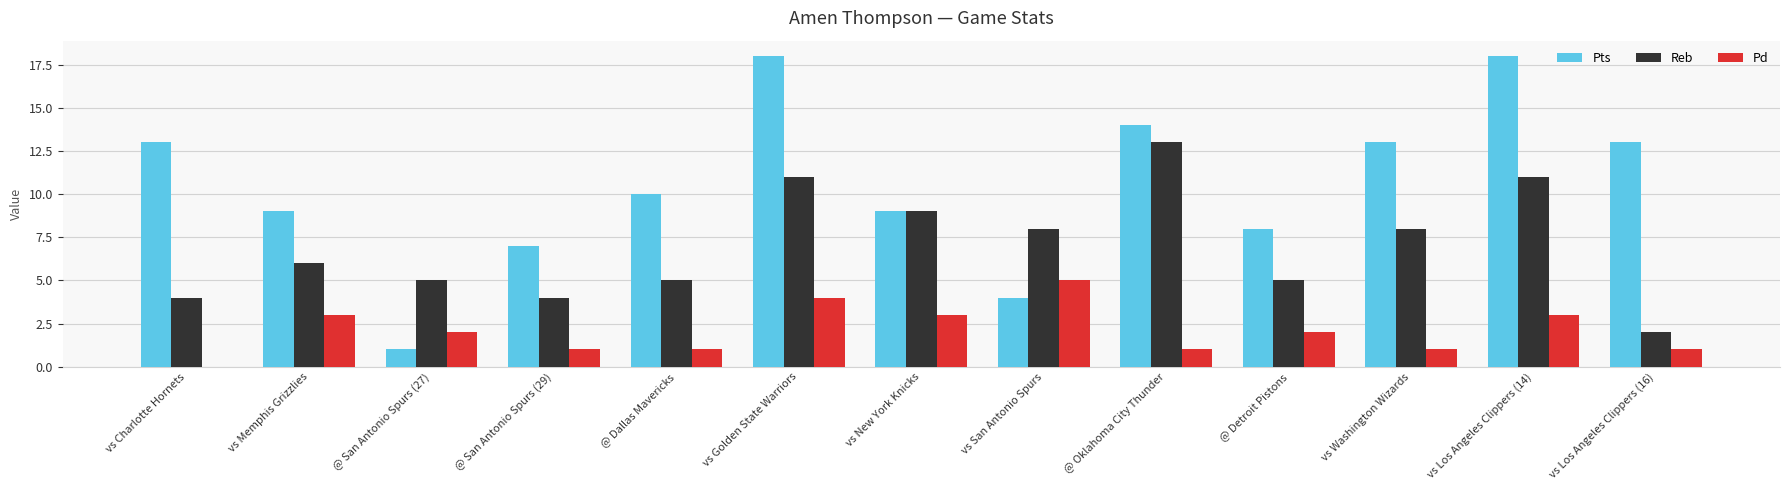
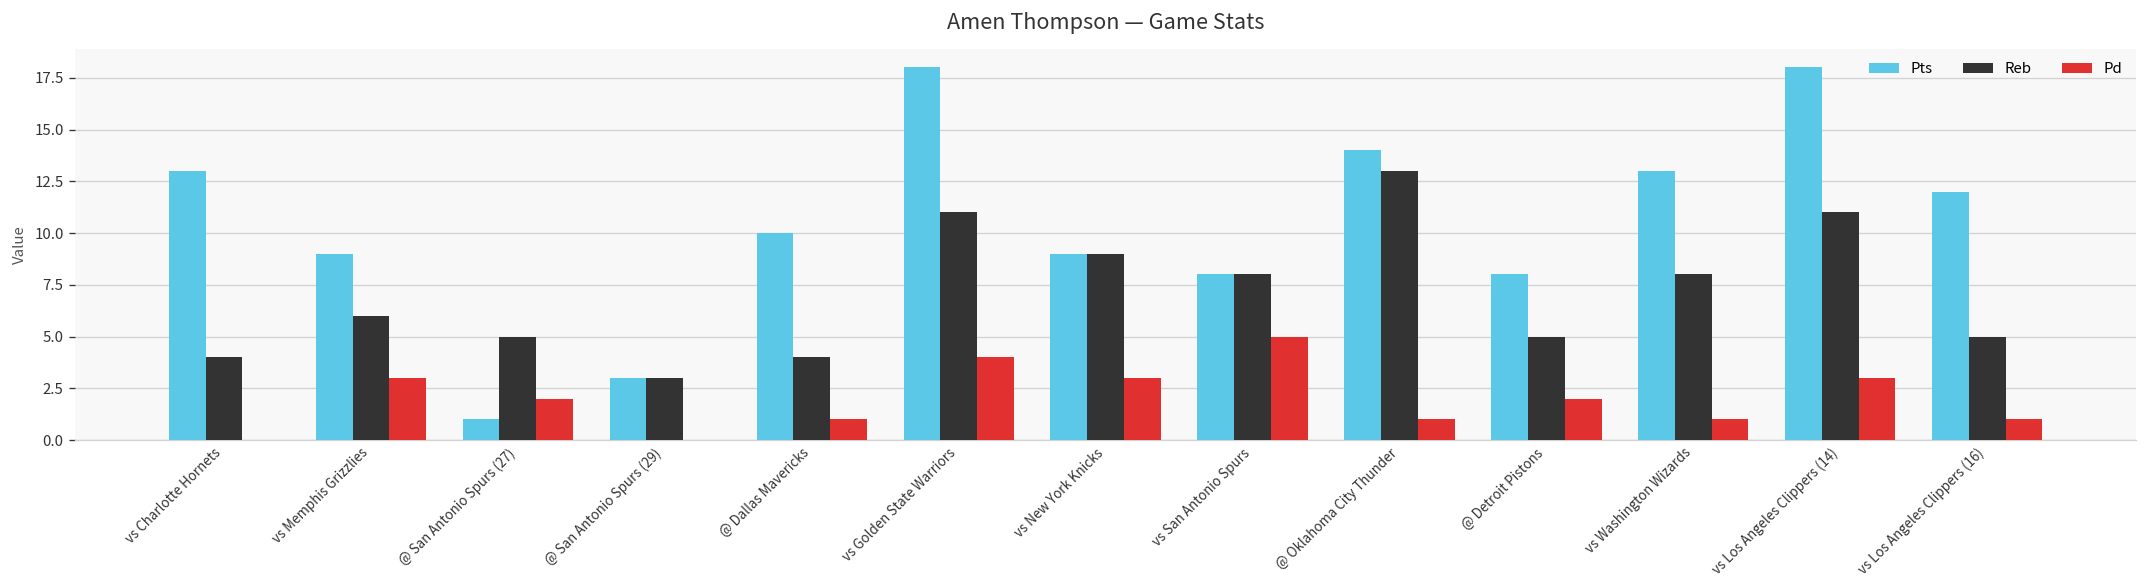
Pts, @ San Antonio Spurs (29): 7 -> 3
Reb, @ San Antonio Spurs (29): 4 -> 3
Pd, @ San Antonio Spurs (29): 1 -> 0
Reb, @ Dallas Mavericks: 5 -> 4
Pts, vs San Antonio Spurs: 4 -> 8
Pts, vs Los Angeles Clippers (16): 13 -> 12
Reb, vs Los Angeles Clippers (16): 2 -> 5
